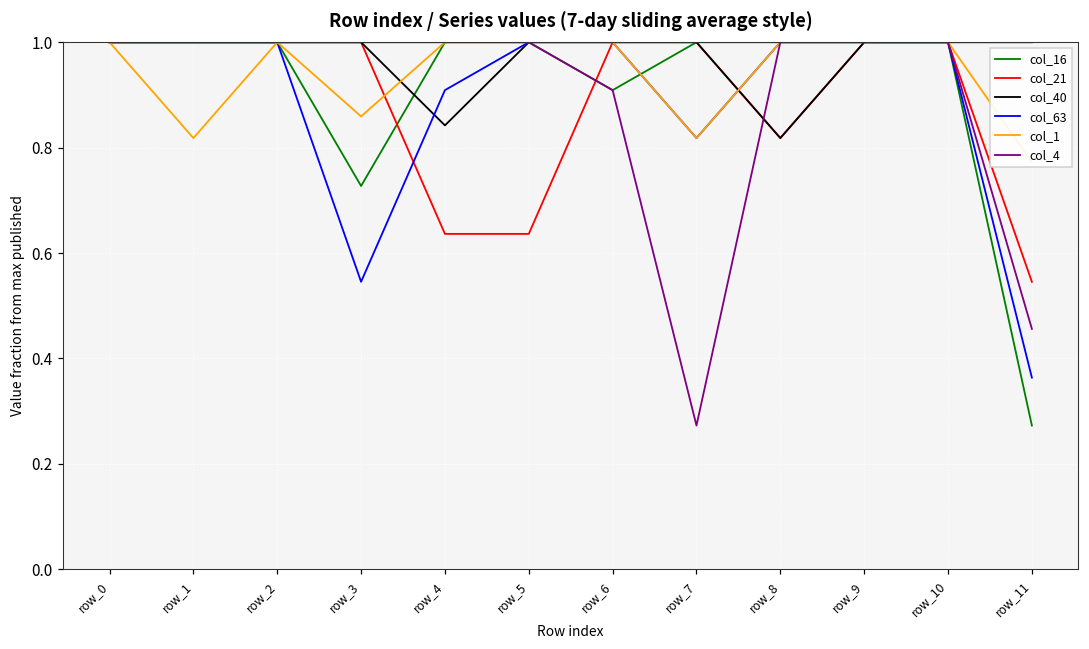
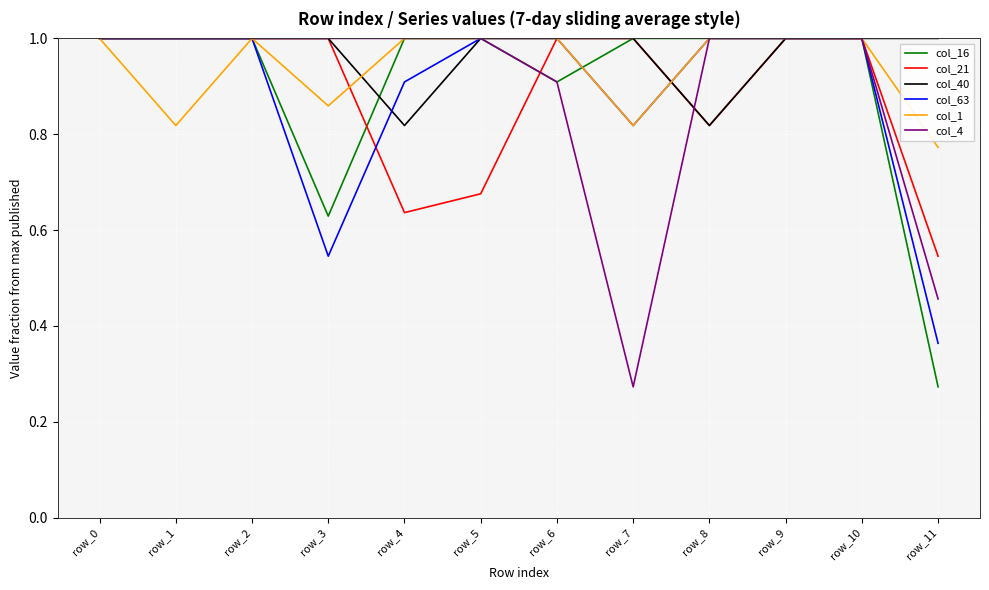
col_16, row_3: 0.73 -> 0.63
col_40, row_4: 0.84 -> 0.82
col_21, row_5: 0.64 -> 0.68
